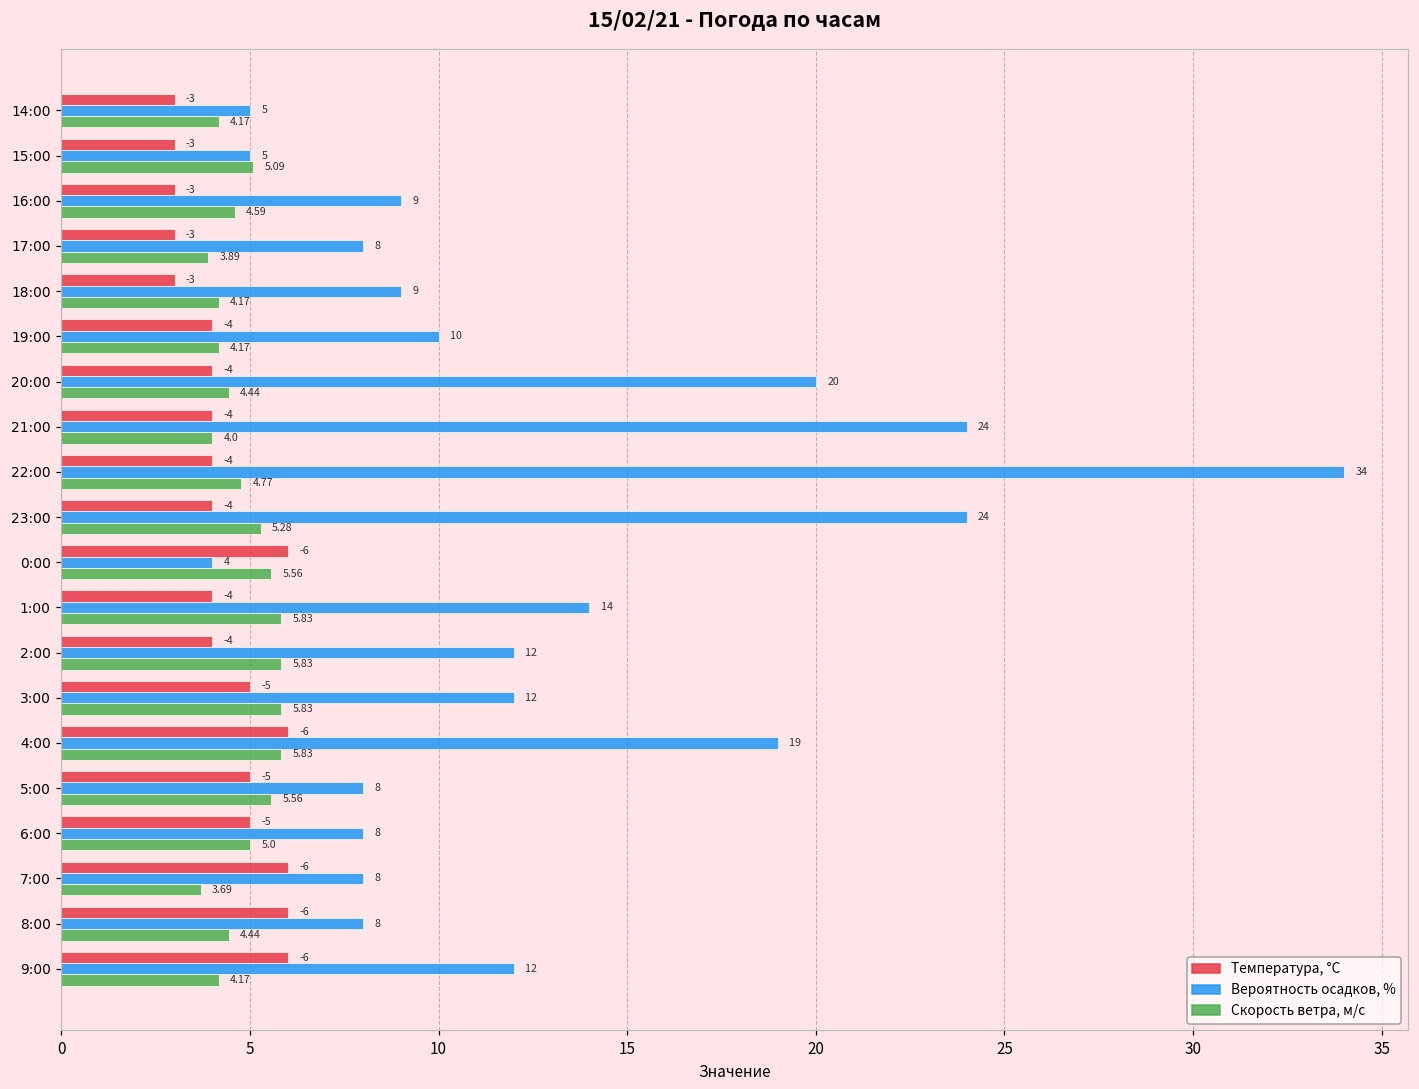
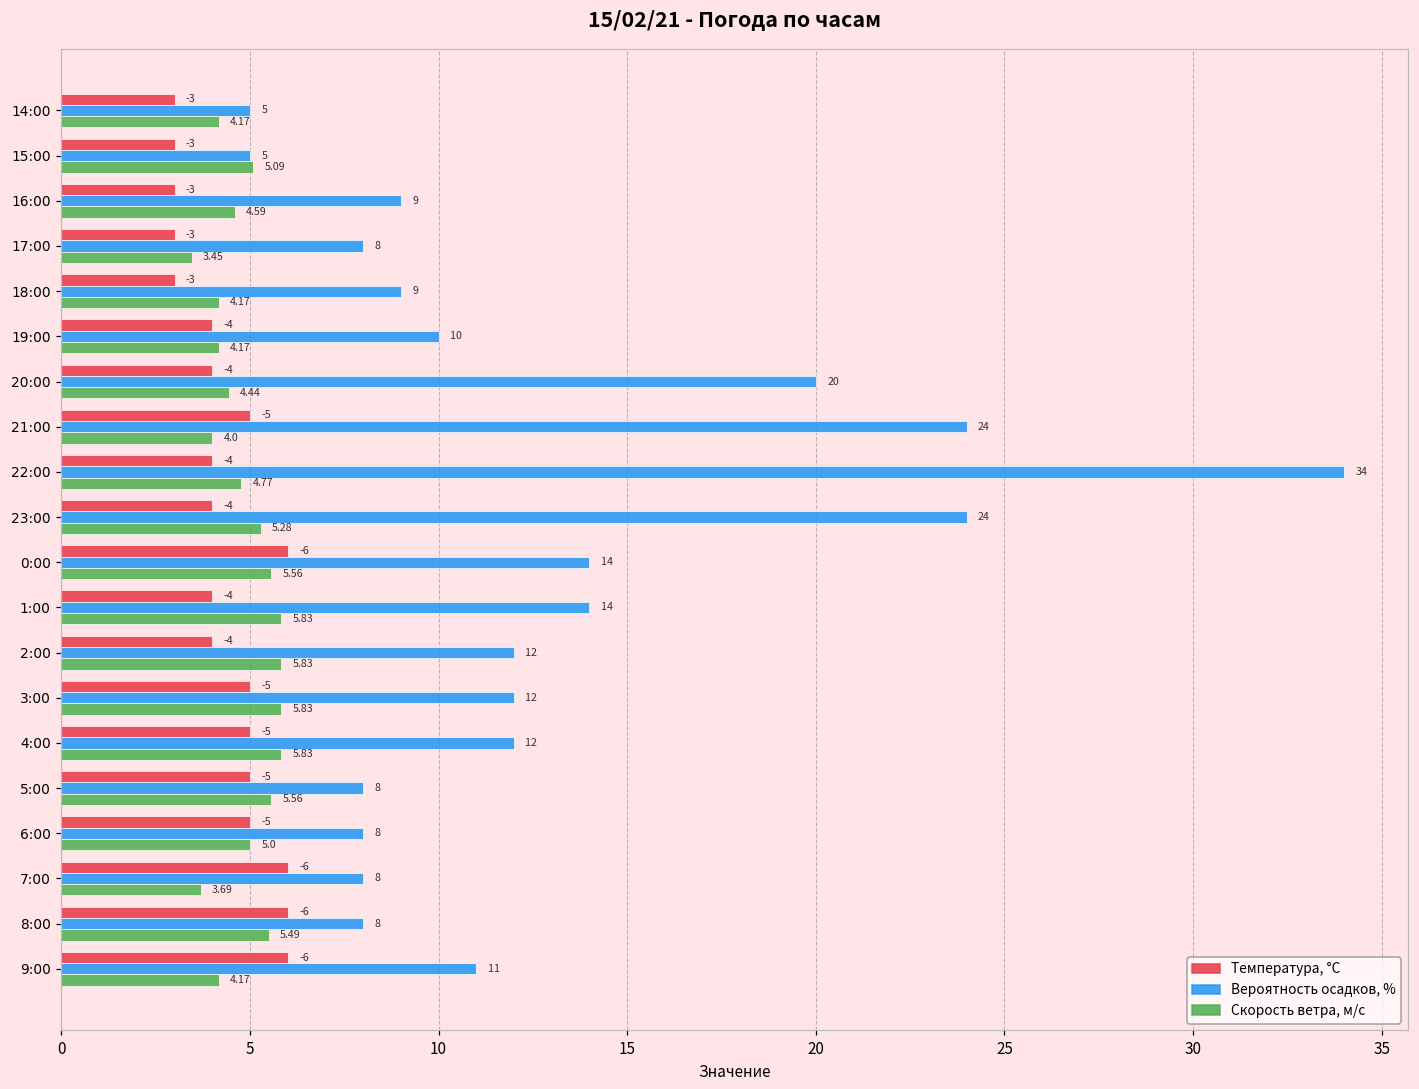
Скорость ветра, м/c, 17:00: 3.89 -> 3.45
Температура, °C, 21:00: -4 -> -5
Вероятность осадков, %, 0:00: 4 -> 14
Температура, °C, 4:00: -6 -> -5
Вероятность осадков, %, 4:00: 19 -> 12
Скорость ветра, м/c, 8:00: 4.44 -> 5.49
Вероятность осадков, %, 9:00: 12 -> 11
